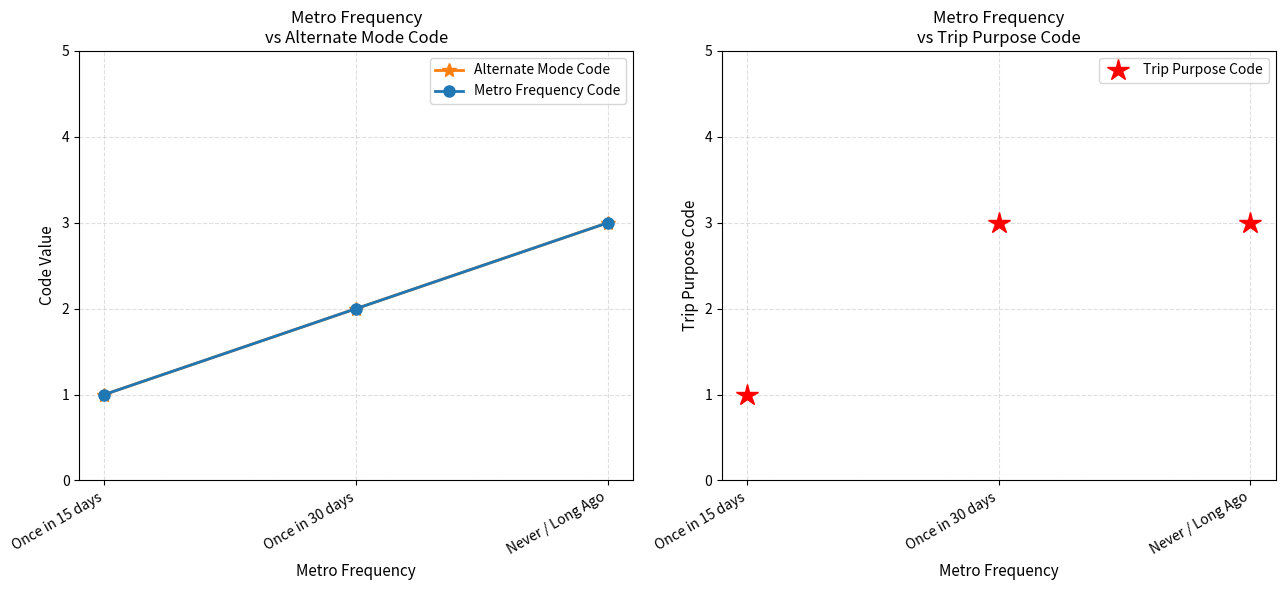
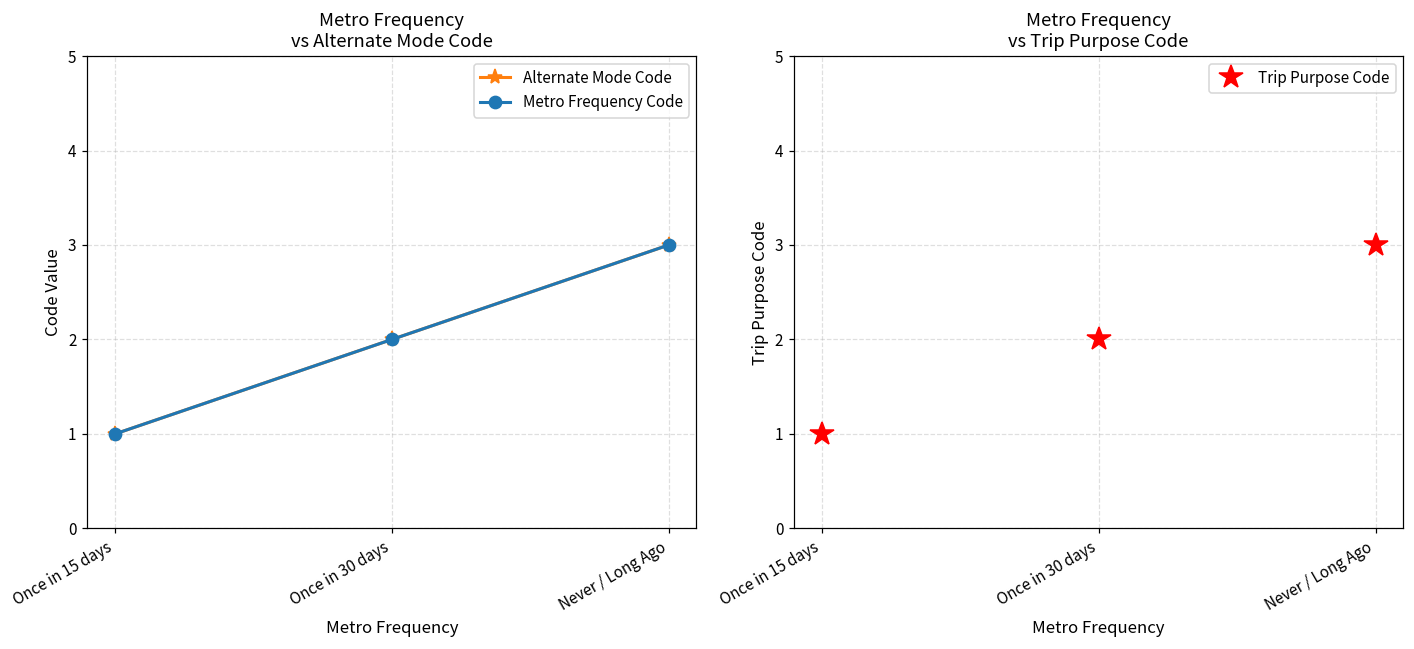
Metro Frequency vs Trip Purpose Code, Once in 30 days: 3 -> 2
